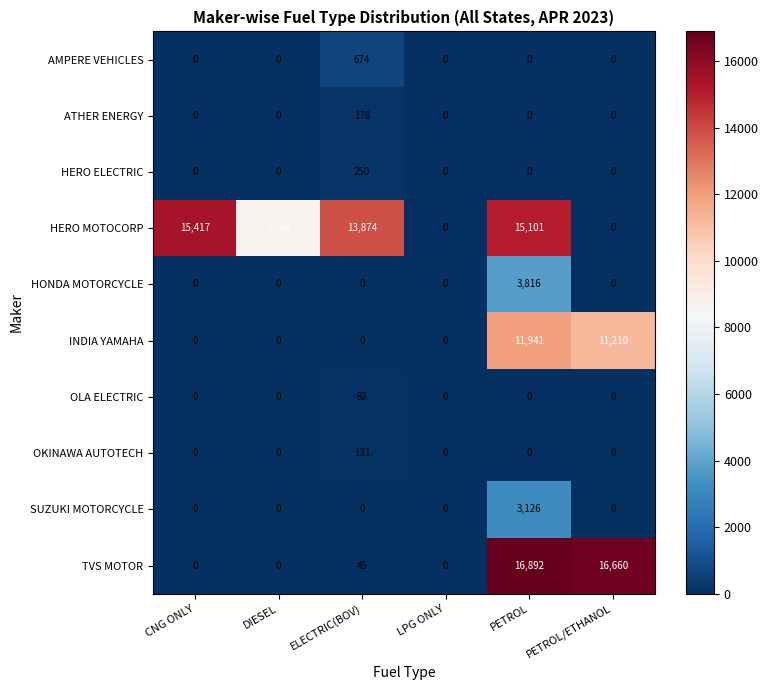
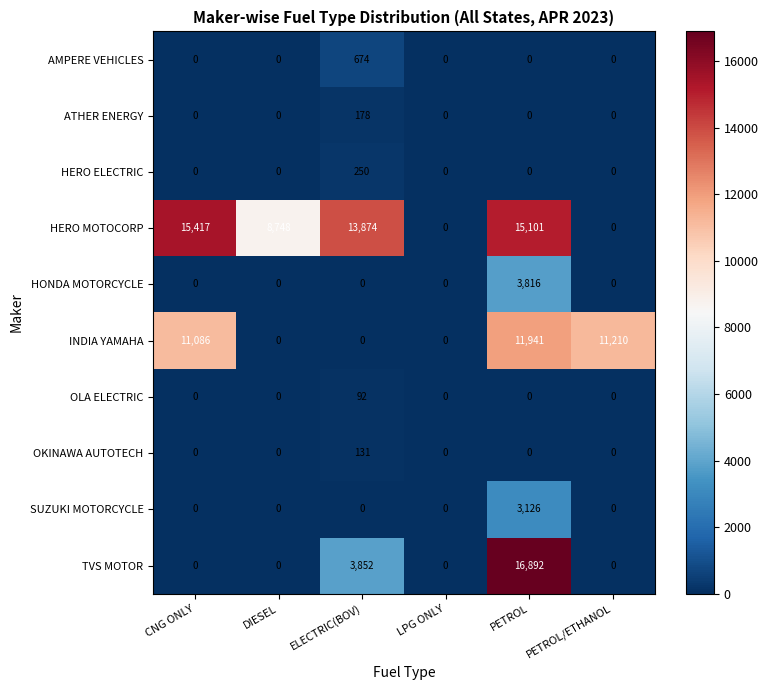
INDIA YAMAHA, CNG ONLY: 0 -> 11,086
TVS MOTOR, ELECTRIC(BOV): 45 -> 3,852
TVS MOTOR, PETROL/ETHANOL: 16,660 -> 0
